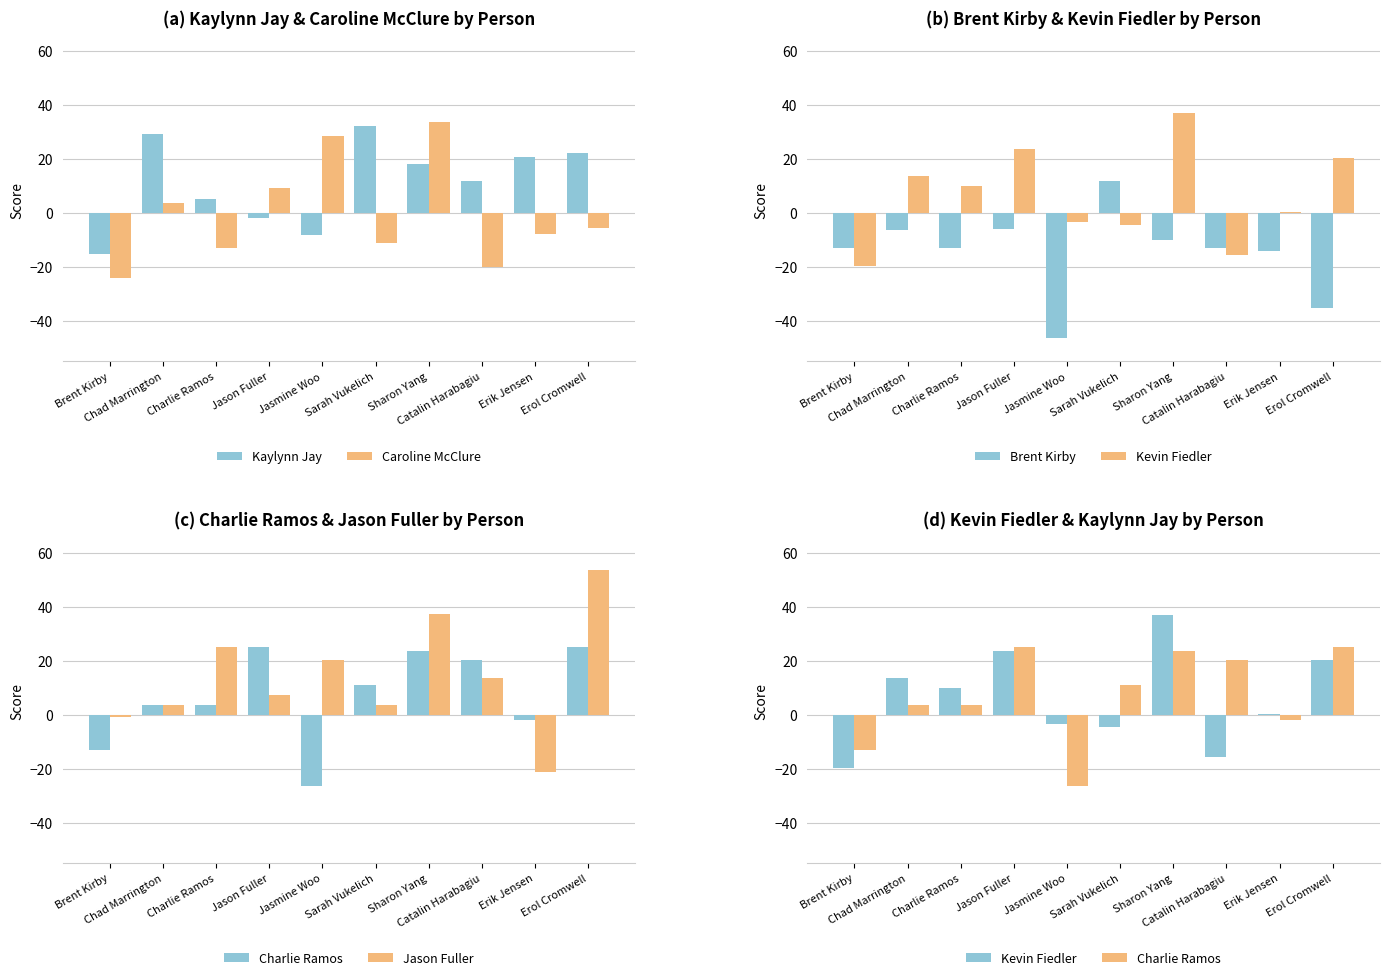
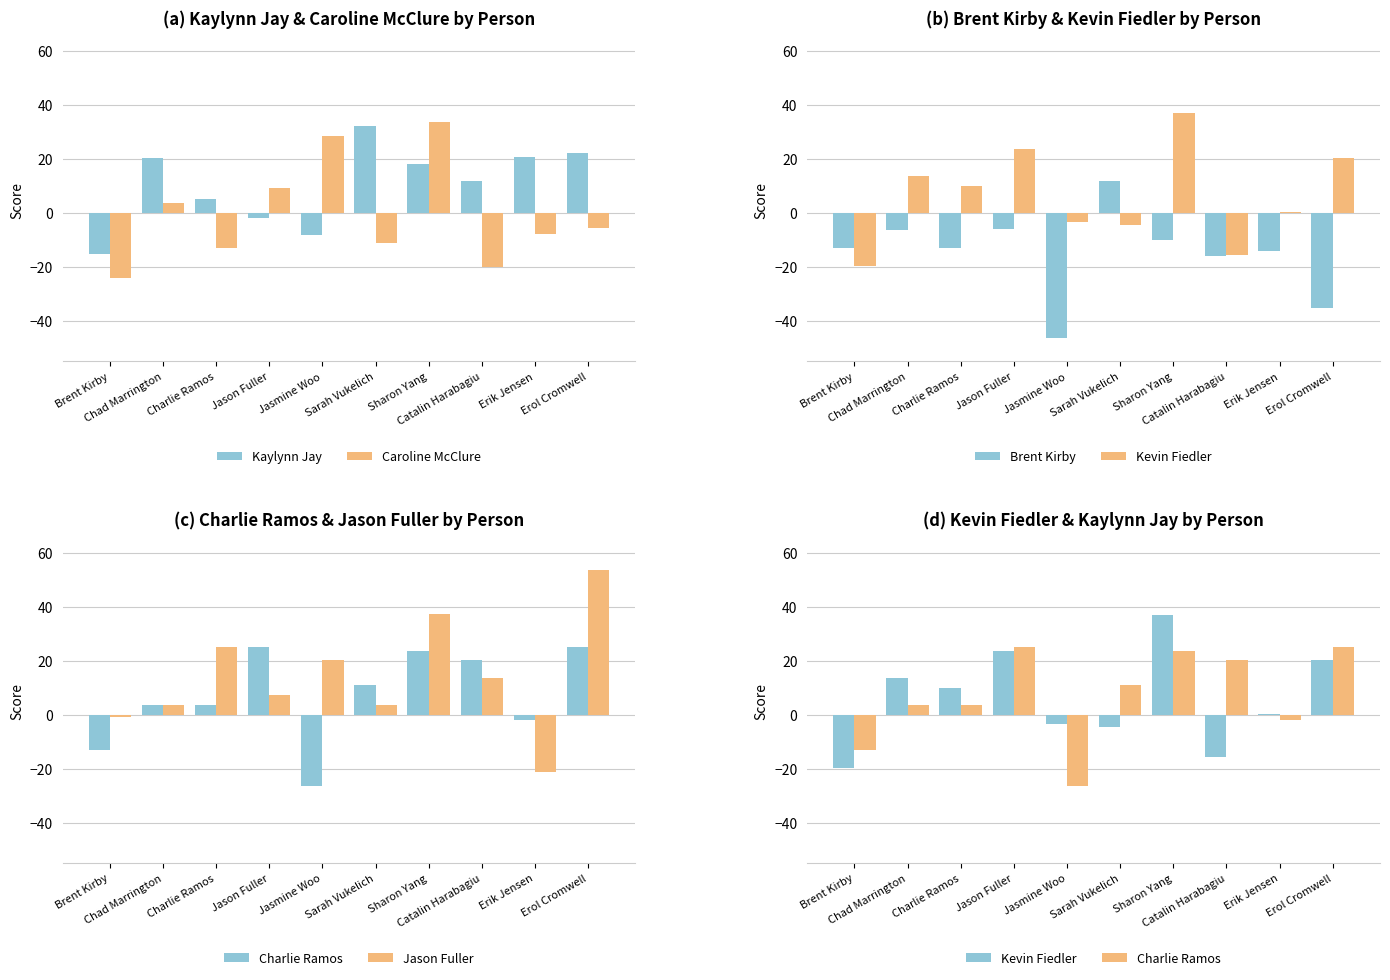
(a) Kaylynn Jay & Caroline McClure by Person, Kaylynn Jay, Chad Marrington: 29 -> 20
(b) Brent Kirby & Kevin Fiedler by Person, Brent Kirby, Catalin Harabagiu: -13 -> -16
